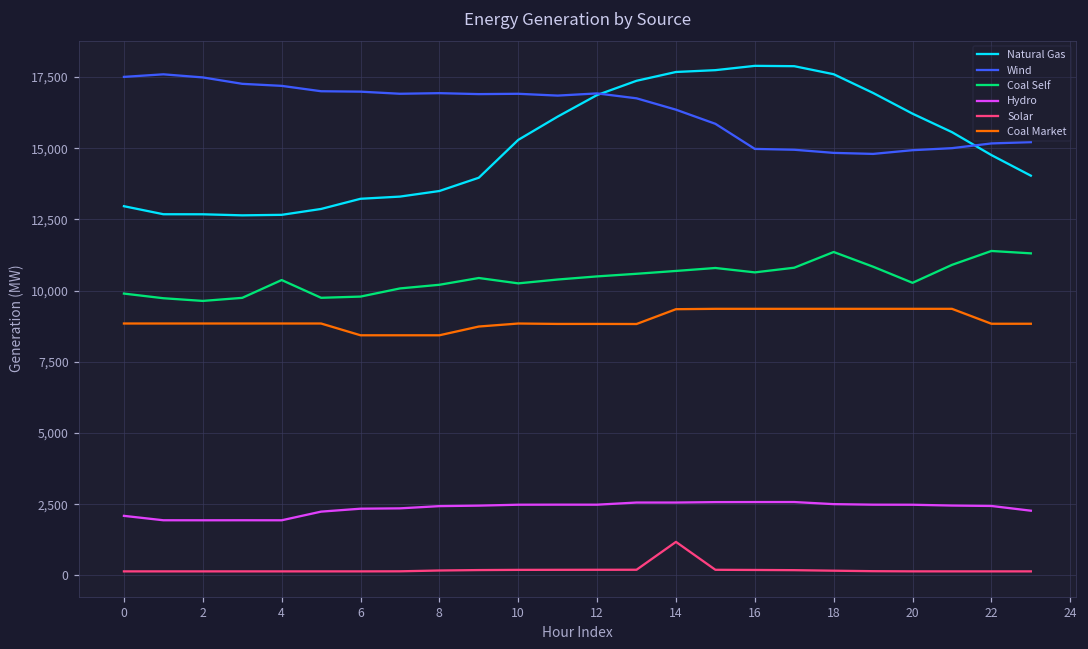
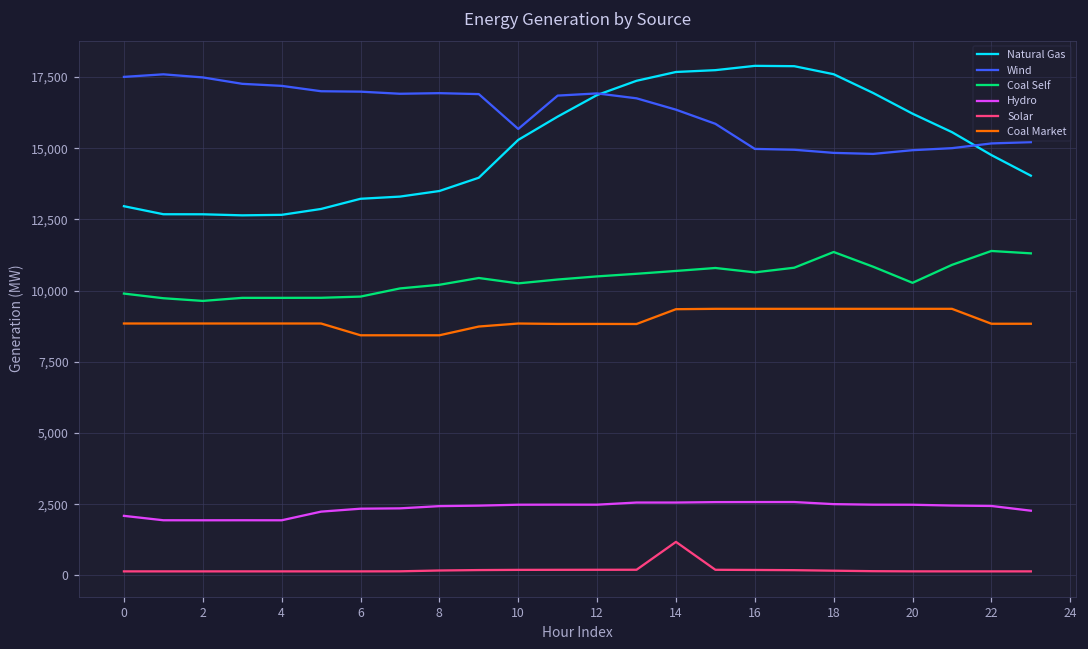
Coal Self, 4: 10,400 -> 9,700
Wind, 10: 16,900 -> 15,700
